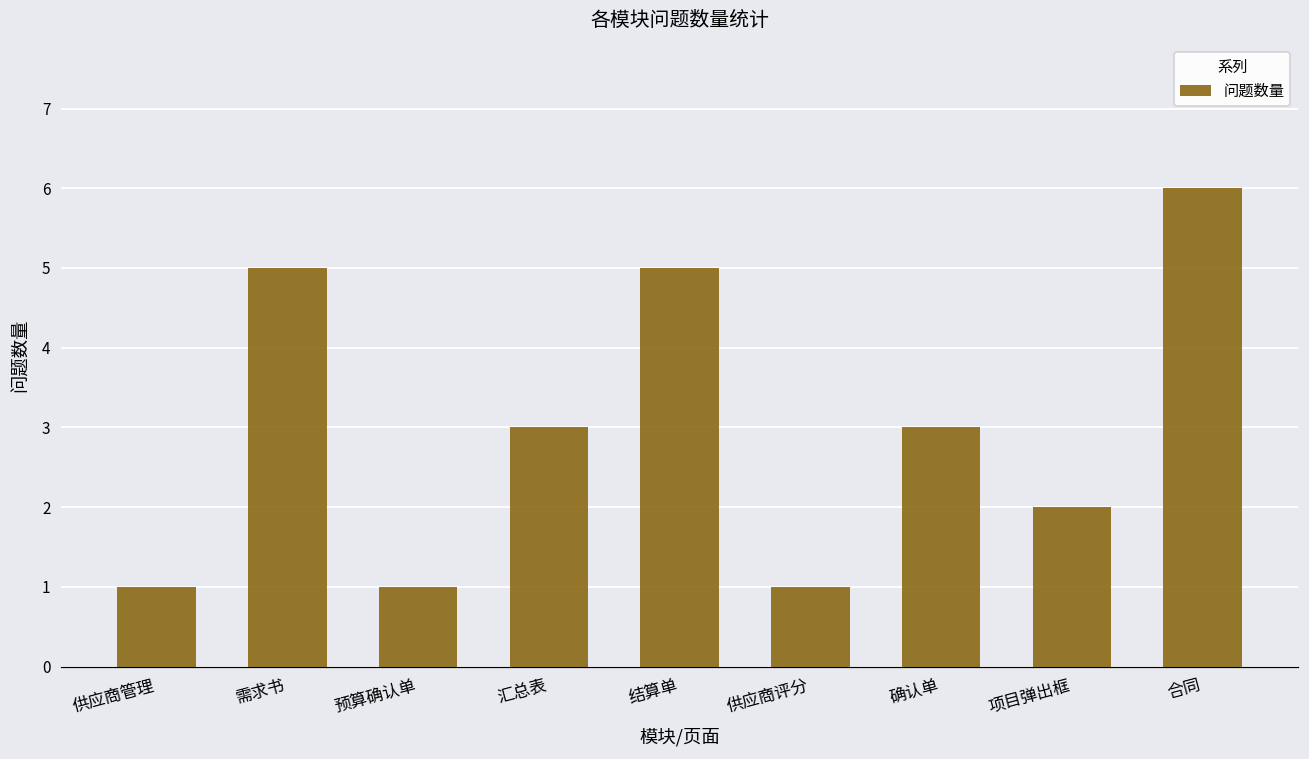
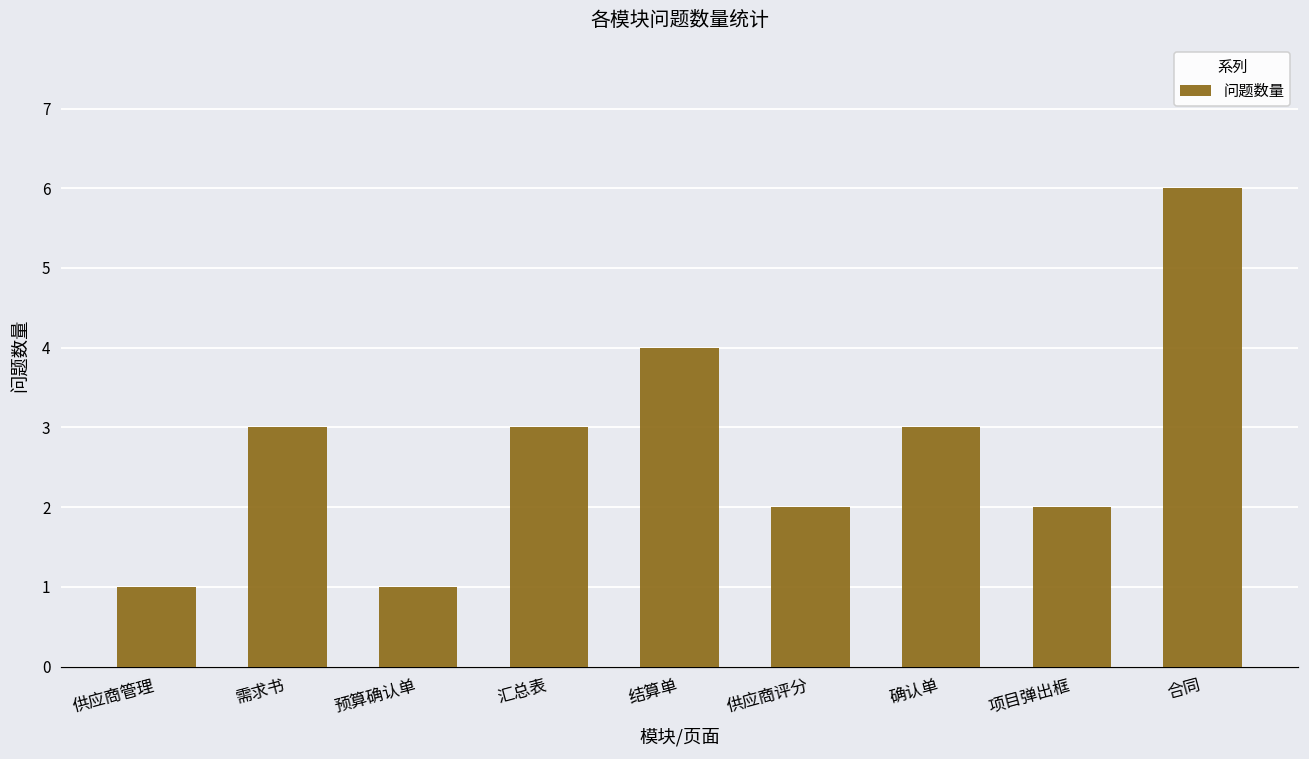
需求书: 5 -> 3
结算单: 5 -> 4
供应商评分: 1 -> 2
